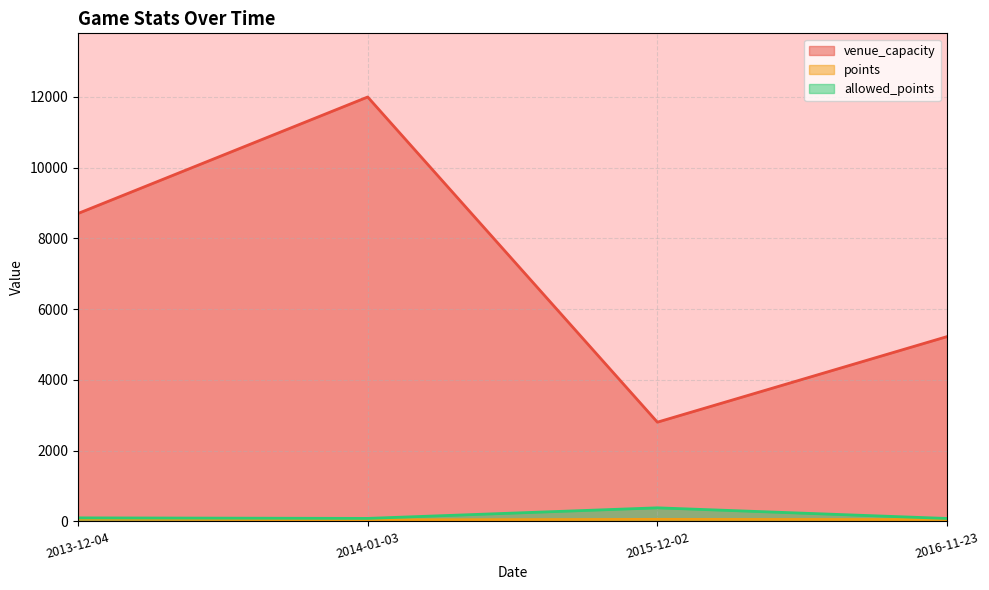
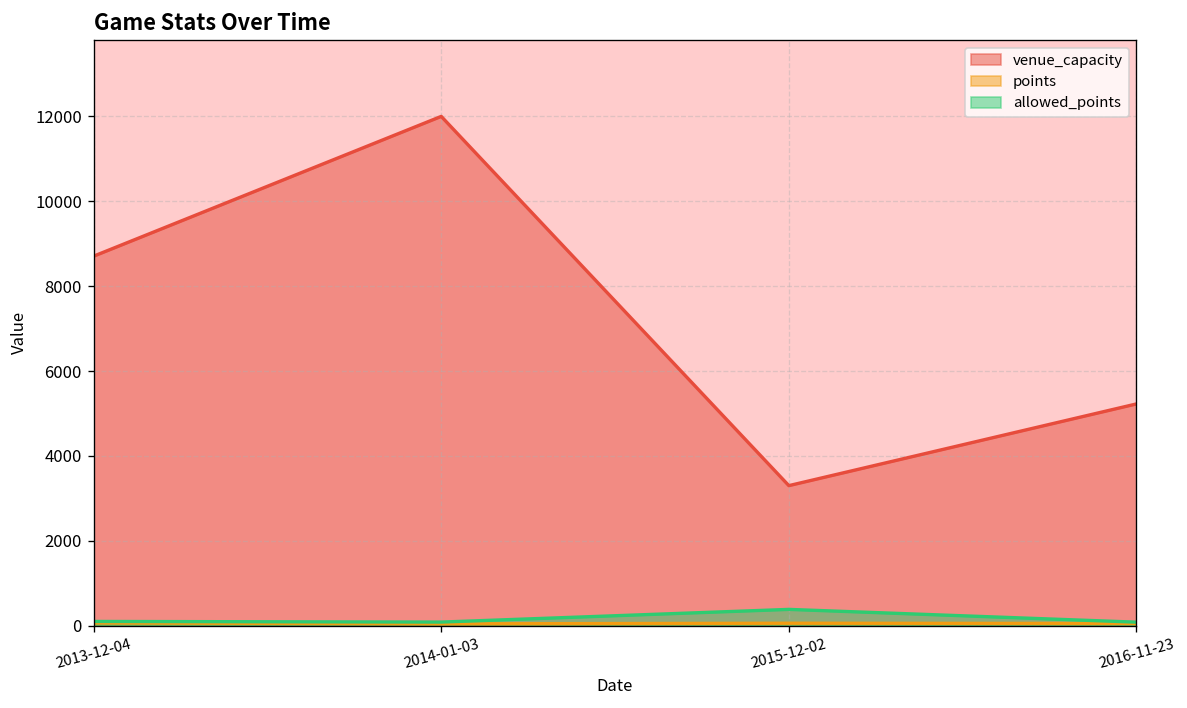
venue_capacity, 2015-12-02: 2800 -> 3300
